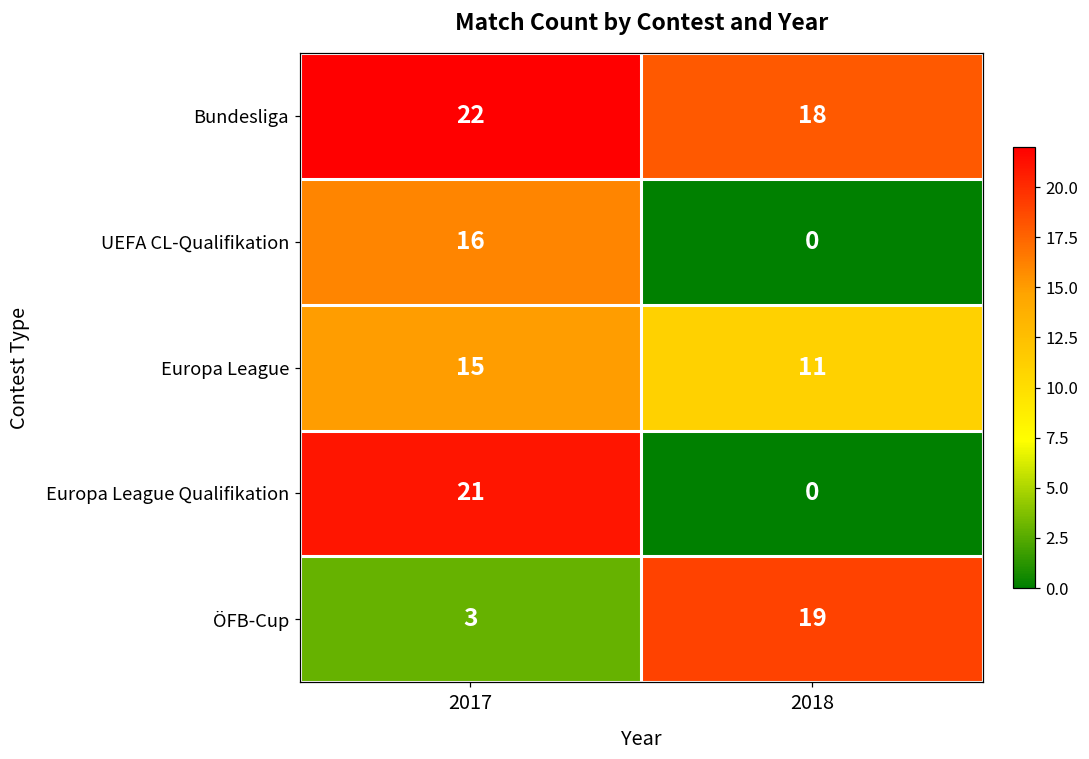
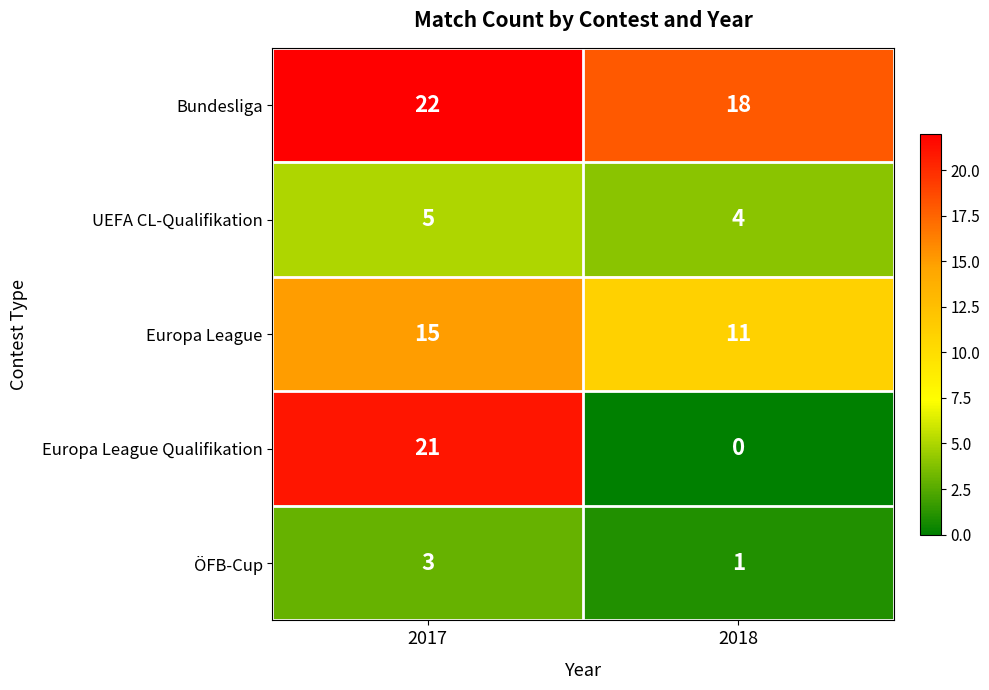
UEFA CL-Qualifikation, 2017: 16 -> 5
UEFA CL-Qualifikation, 2018: 0 -> 4
ÖFB-Cup, 2018: 19 -> 1
